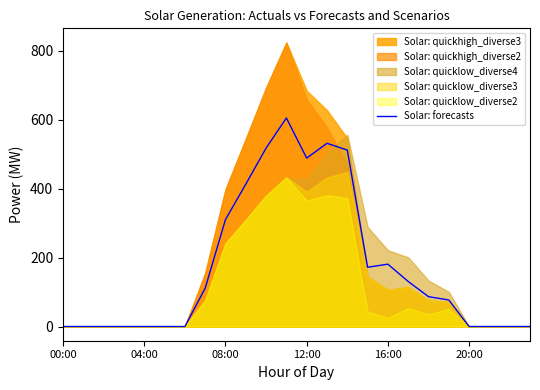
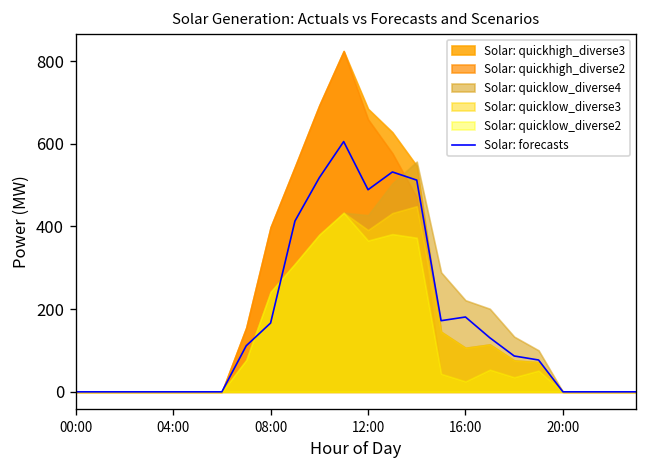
Solar: forecasts, 08:00: 310 -> 170
